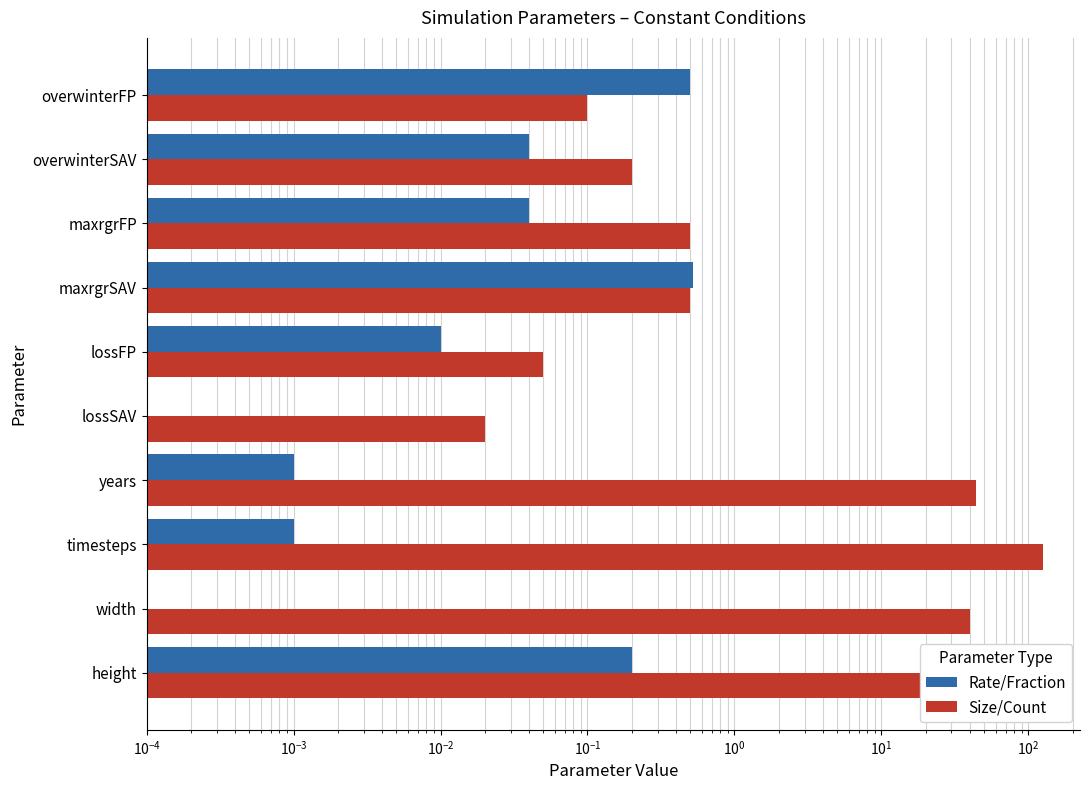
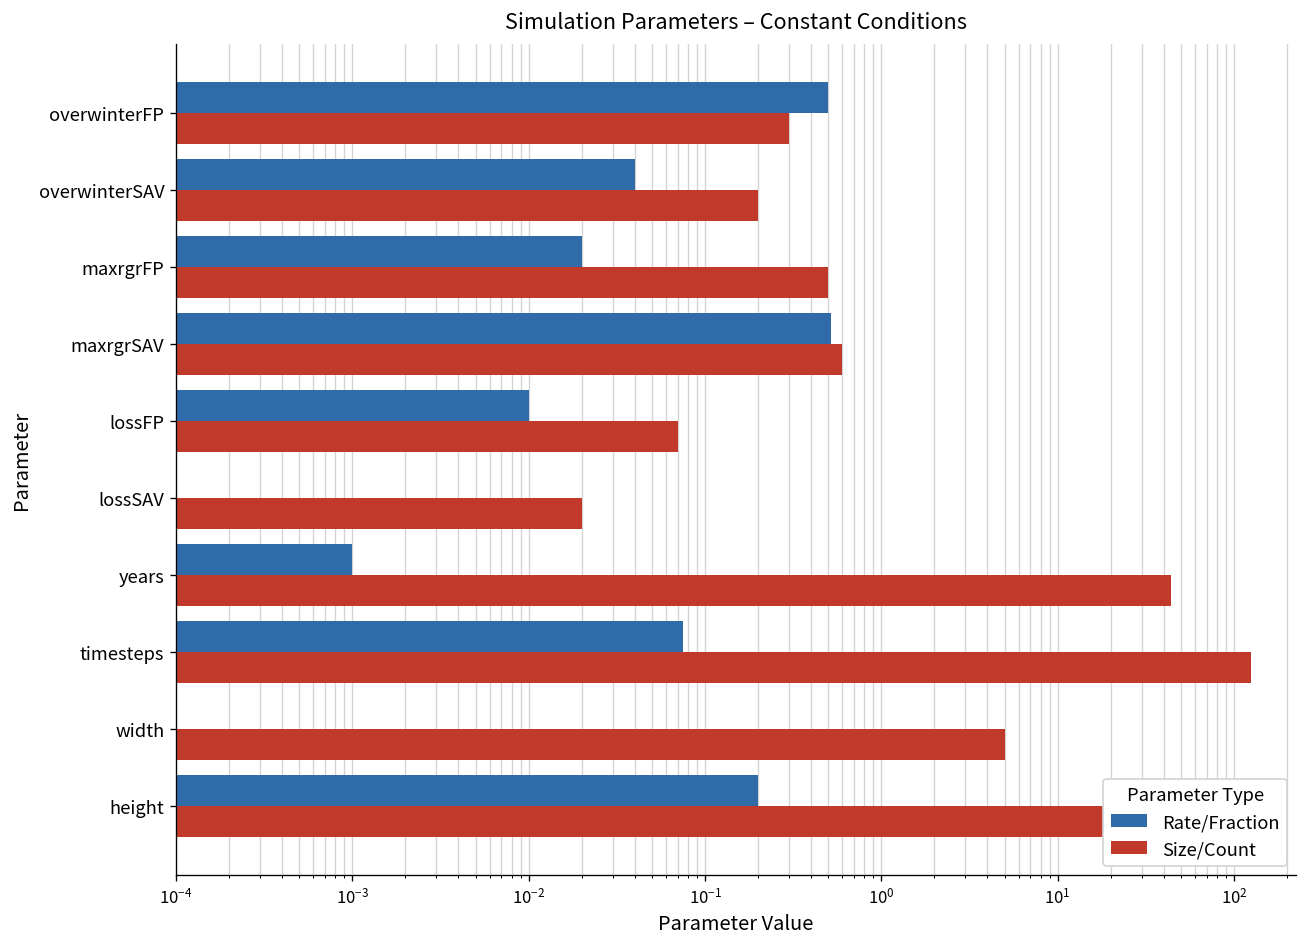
Size/Count, overwinterFP: 0.1 -> 0.3
Rate/Fraction, maxrgrFP: 0.04 -> 0.02
Size/Count, maxrgrSAV: 0.5 -> 0.6
Size/Count, lossFP: 0.05 -> 0.07
Rate/Fraction, timesteps: 0.001 -> 0.08
Size/Count, width: 40 -> 5
